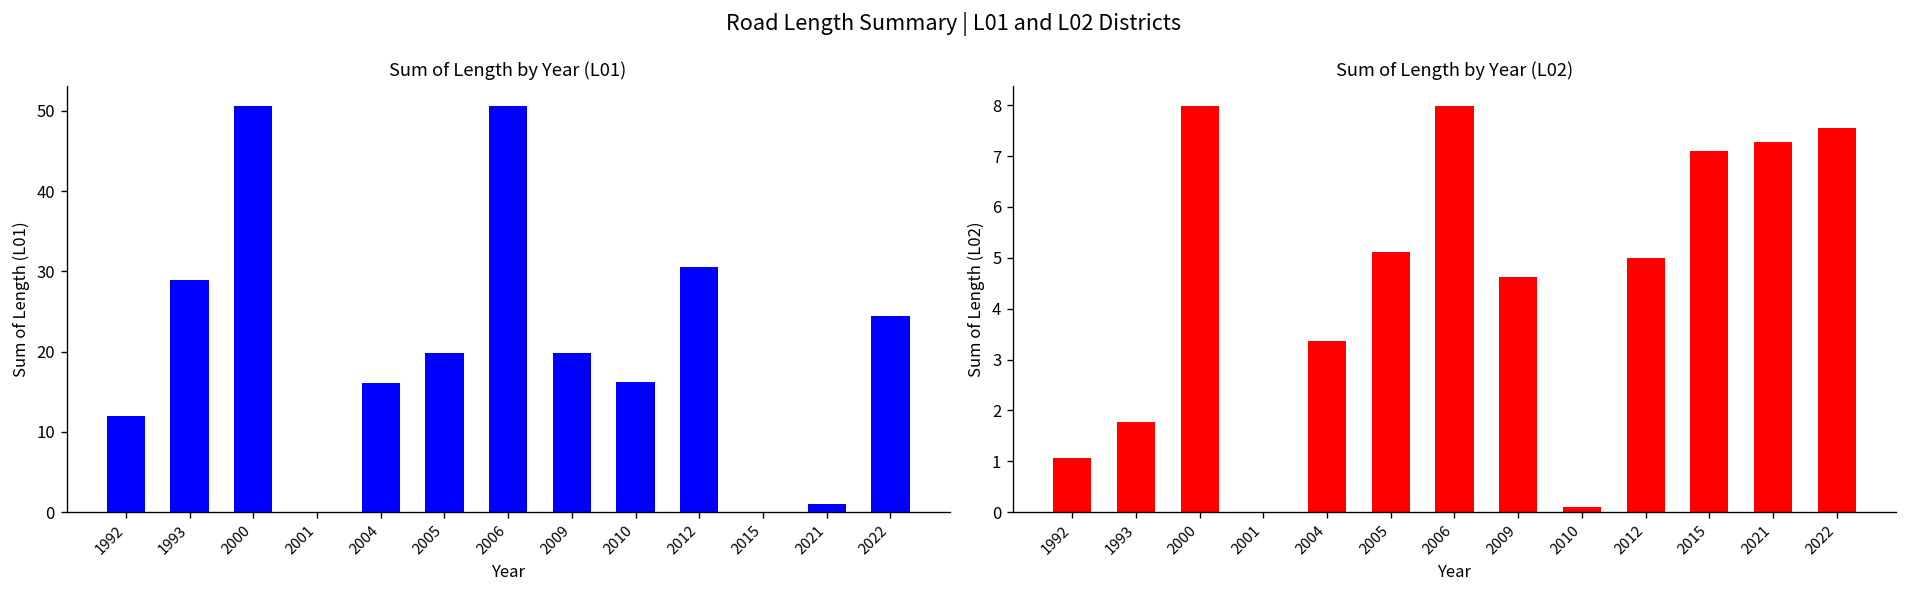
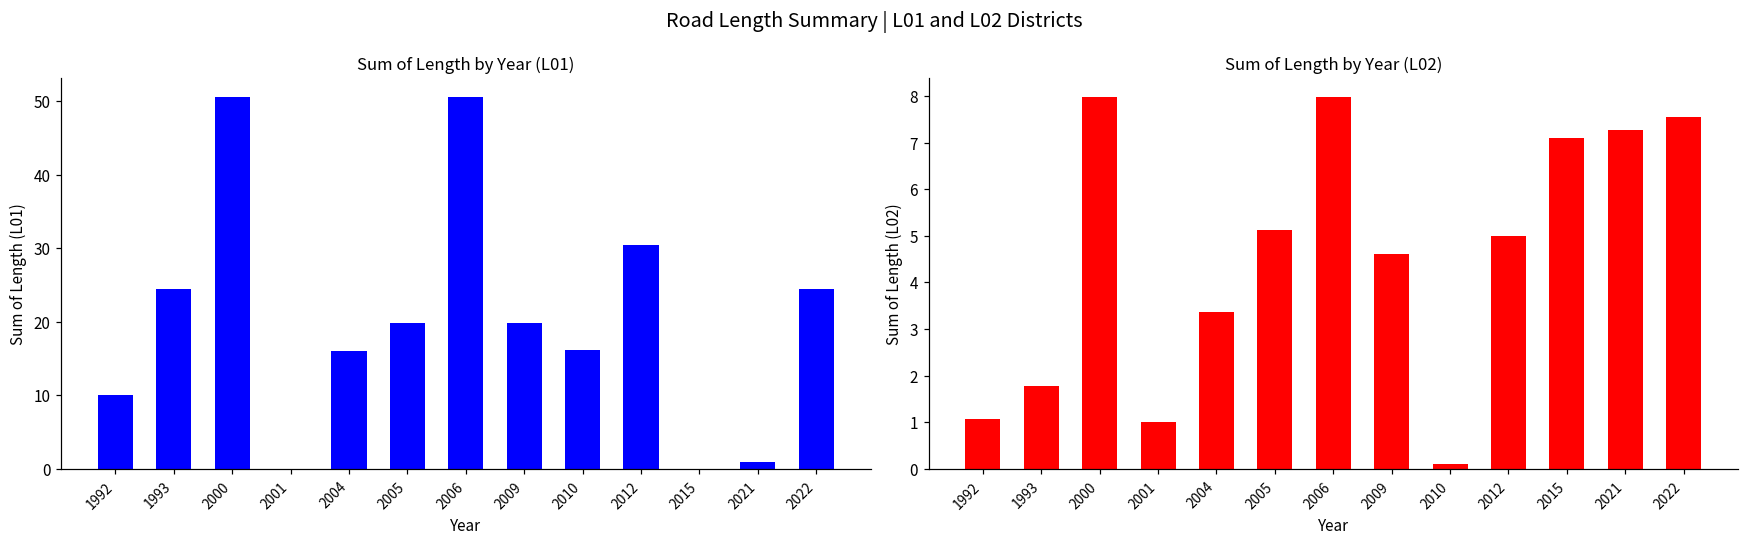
Sum of Length by Year (L01), 1992: 12 -> 10
Sum of Length by Year (L01), 1993: 29 -> 25
Sum of Length by Year (L02), 2001: 0 -> 1
